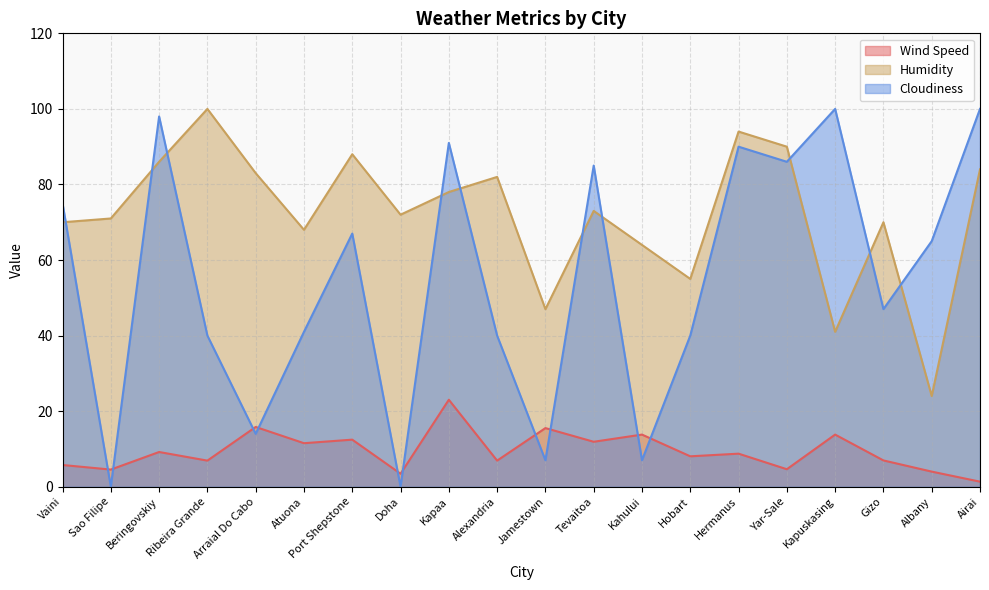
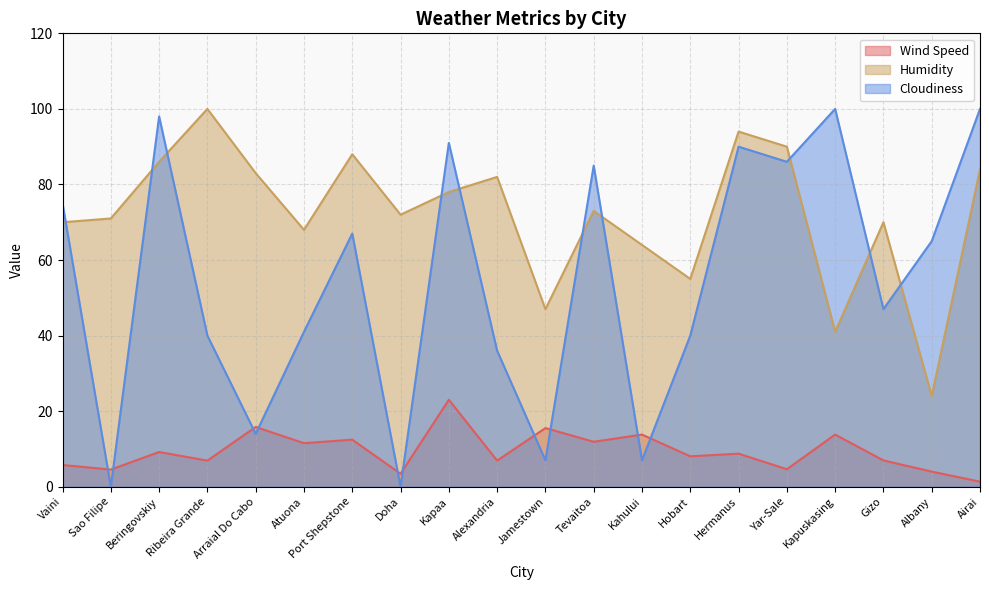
Cloudiness, Alexandria: 40 -> 36
